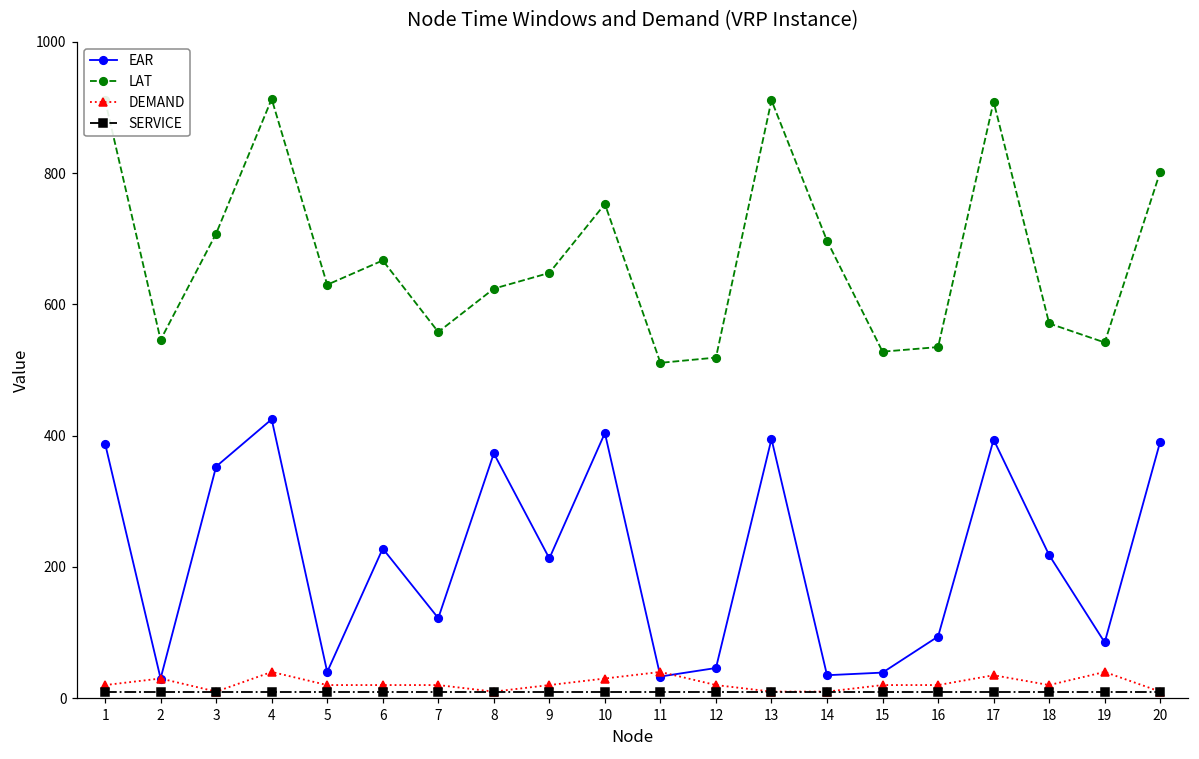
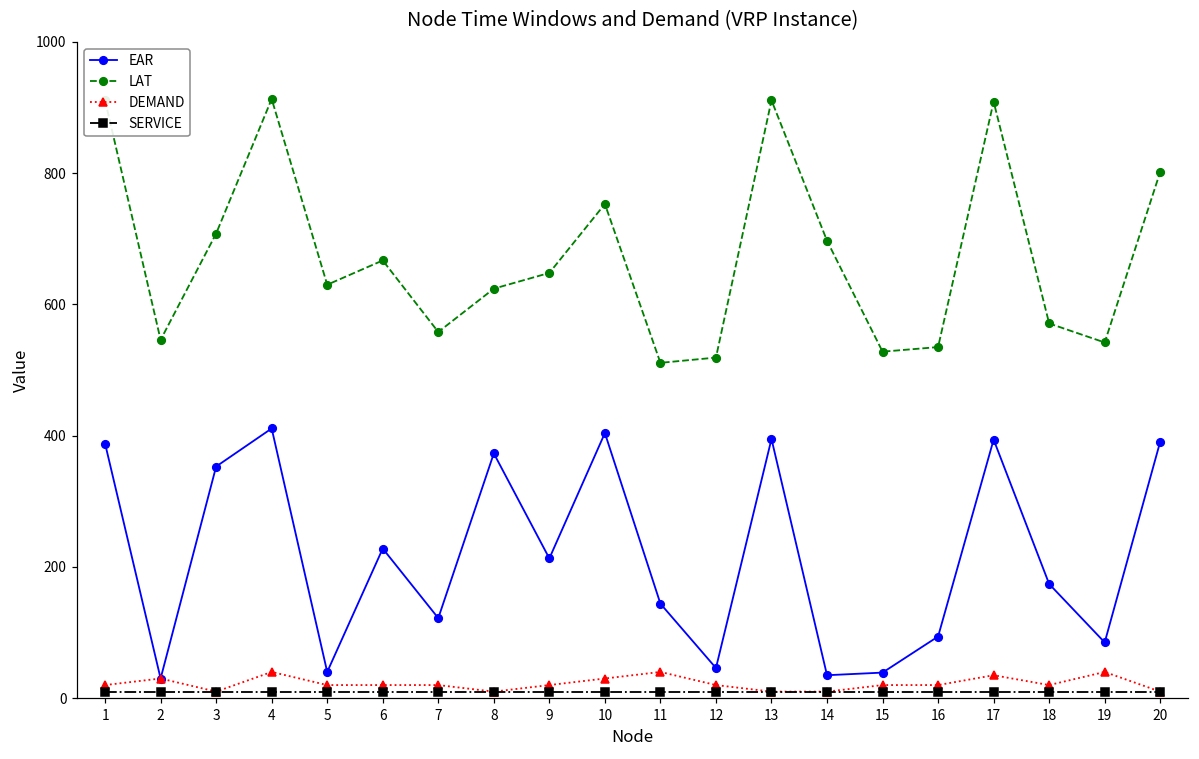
EAR, 4: 430 -> 410
EAR, 11: 30 -> 140
EAR, 18: 220 -> 170
